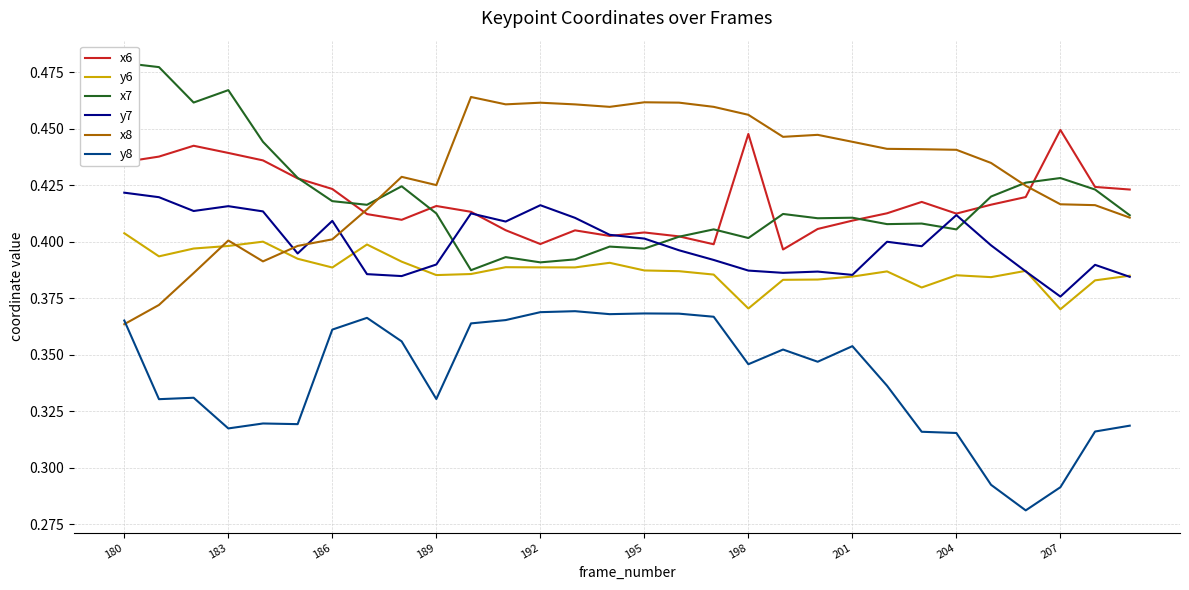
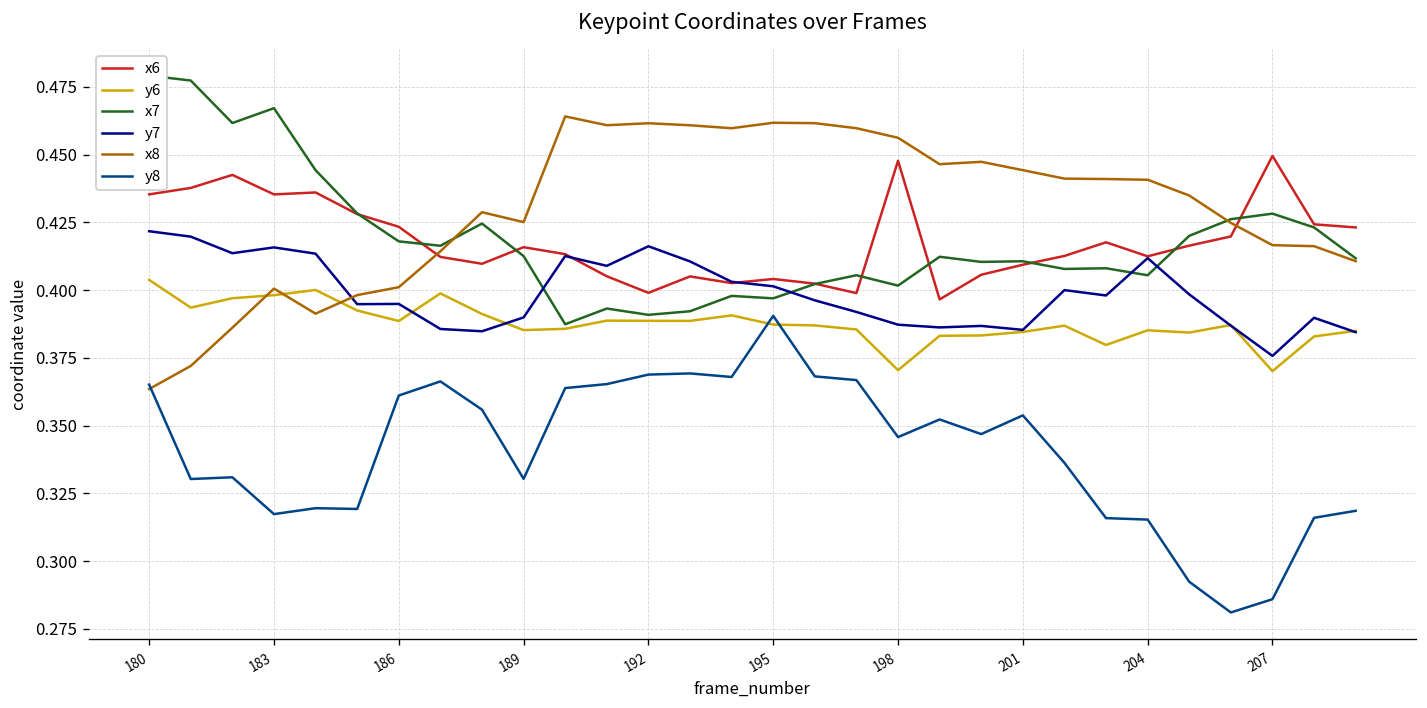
x6, 183: 0.439 -> 0.435
y7, 186: 0.409 -> 0.395
y8, 195: 0.368 -> 0.390
y8, 207: 0.291 -> 0.286
